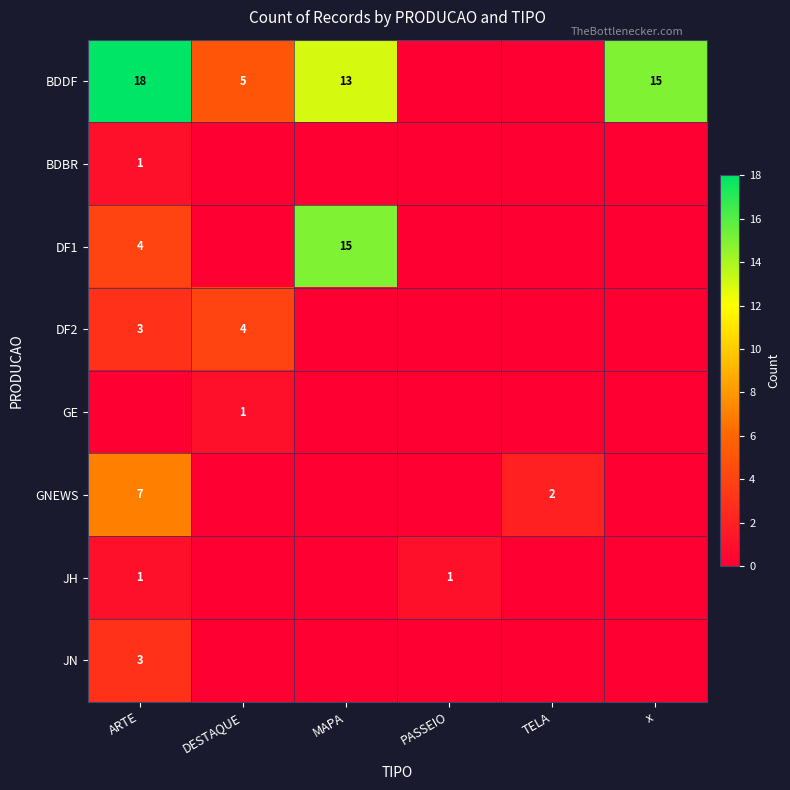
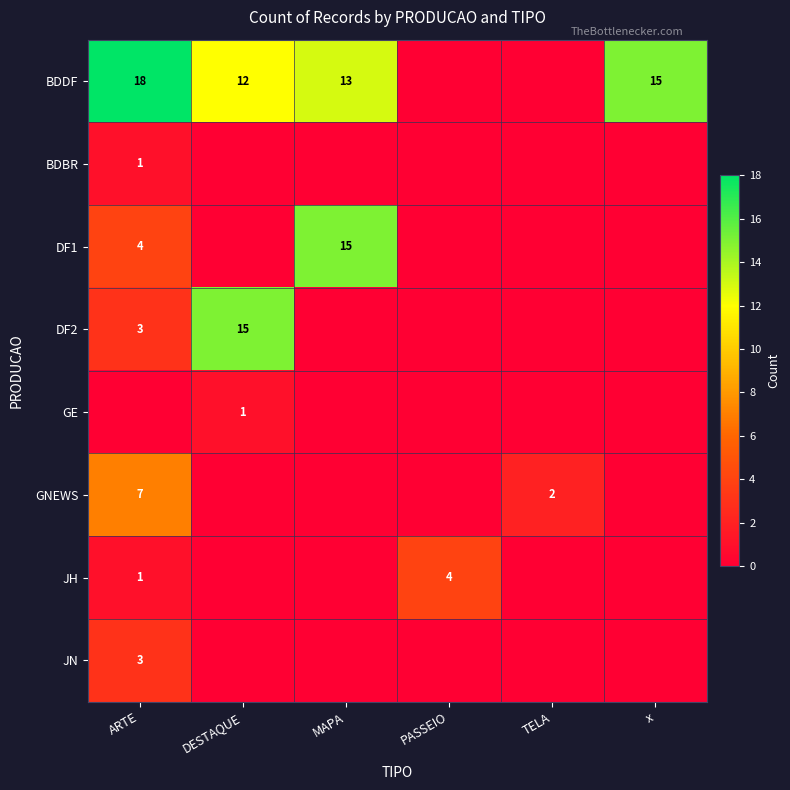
BDDF, DESTAQUE: 5 -> 12
DF2, DESTAQUE: 4 -> 15
JH, PASSEIO: 1 -> 4
